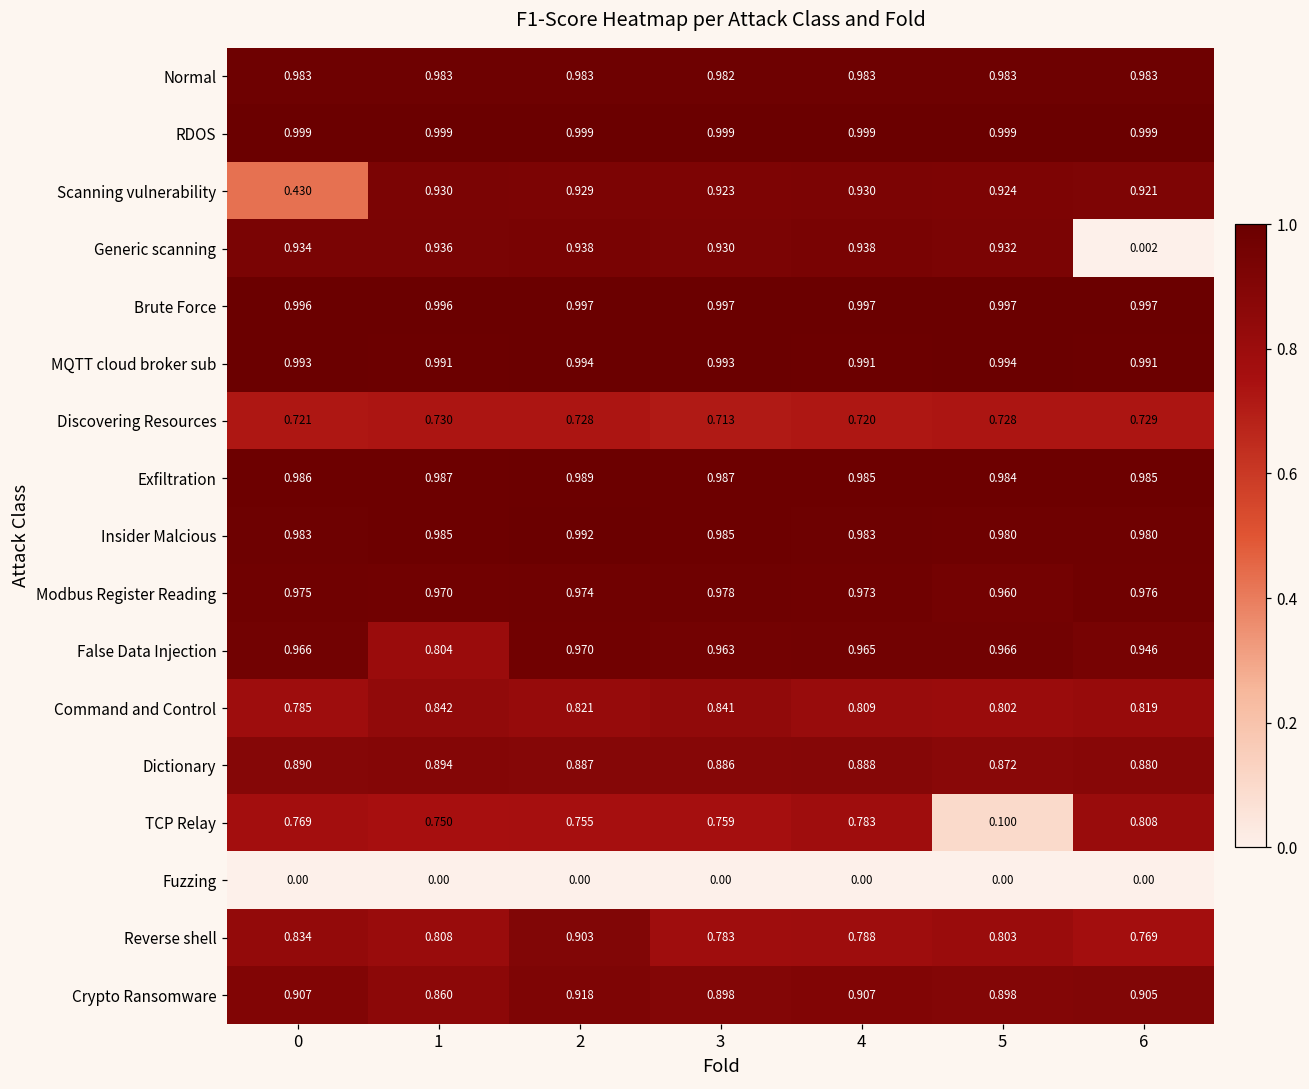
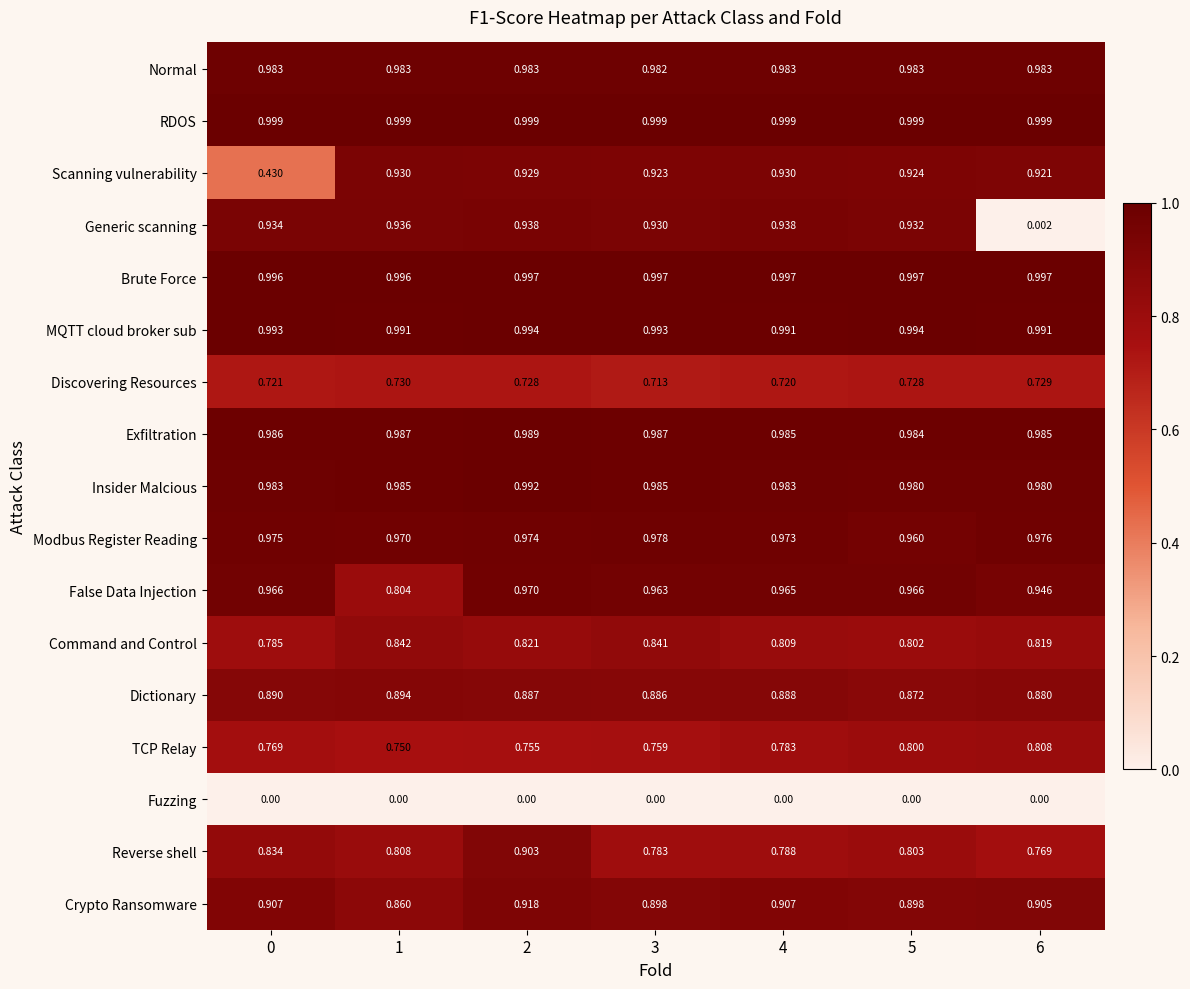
TCP Relay, 5: 0.100 -> 0.800
